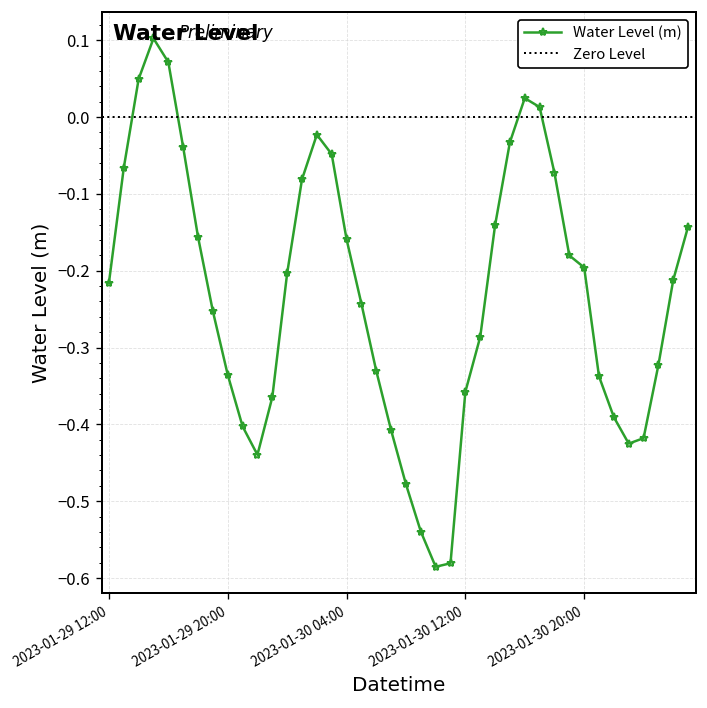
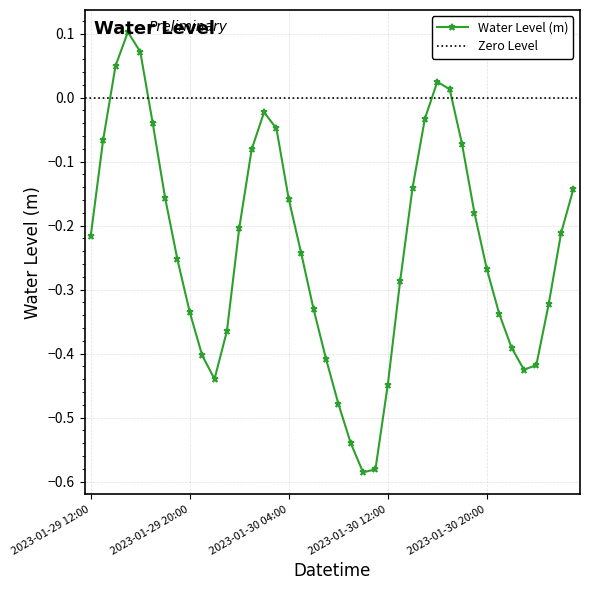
2023-01-30 12:00: -0.36 -> -0.45
2023-01-30 20:00: -0.20 -> -0.27
